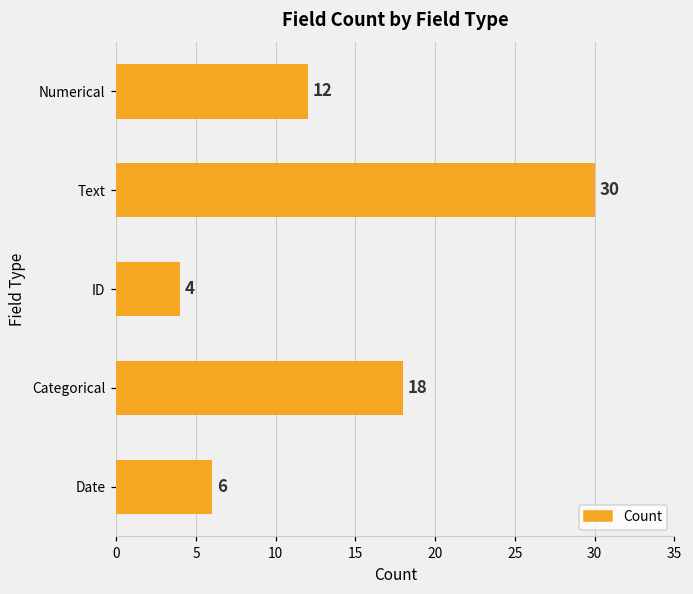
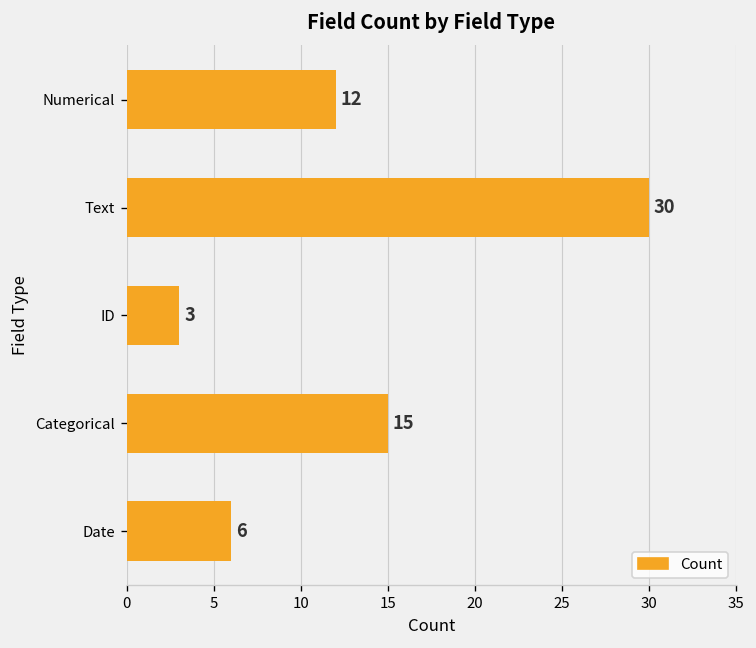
ID: 4 -> 3
Categorical: 18 -> 15
